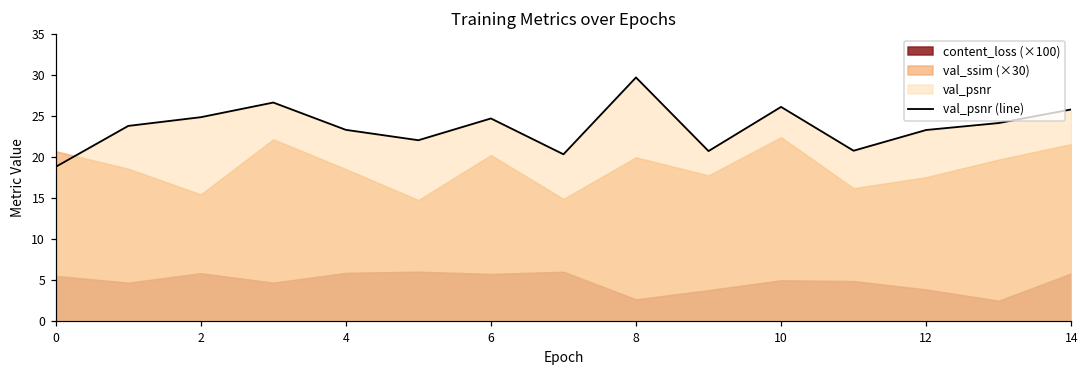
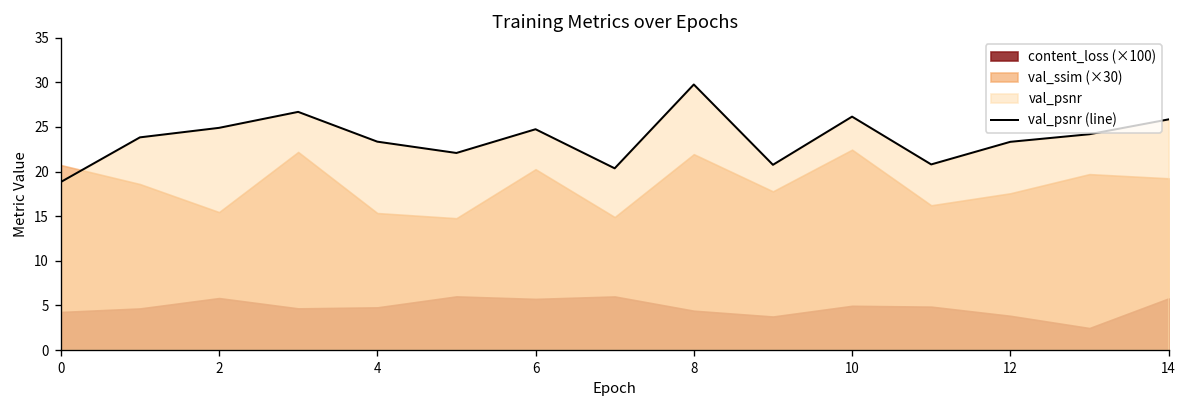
content_loss (×100), 0: 6 -> 4
content_loss (×100), 4: 6 -> 5
val_ssim (×30), 4: 19 -> 15
content_loss (×100), 8: 3 -> 4
val_ssim (×30), 8: 20 -> 22
val_ssim (×30), 14: 22 -> 19
